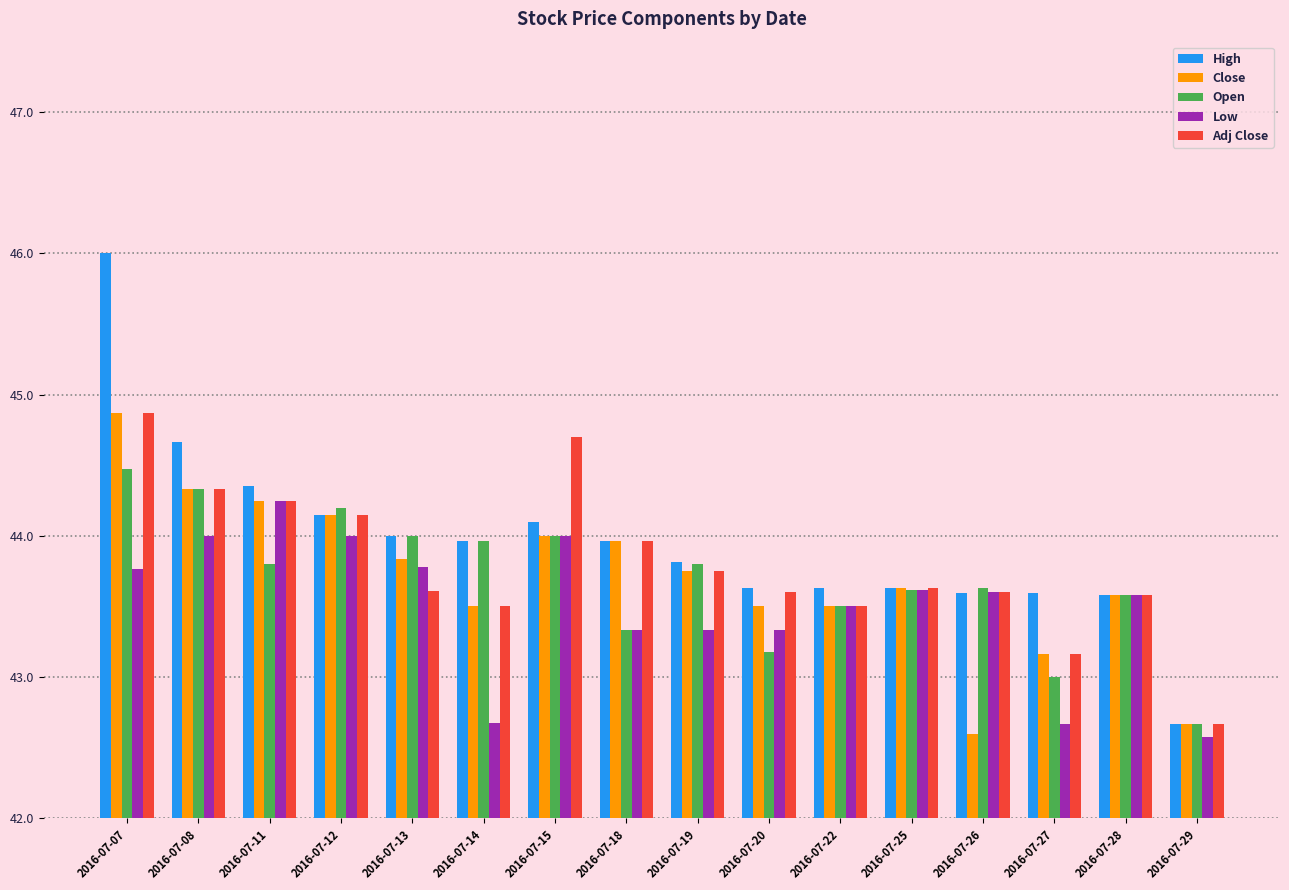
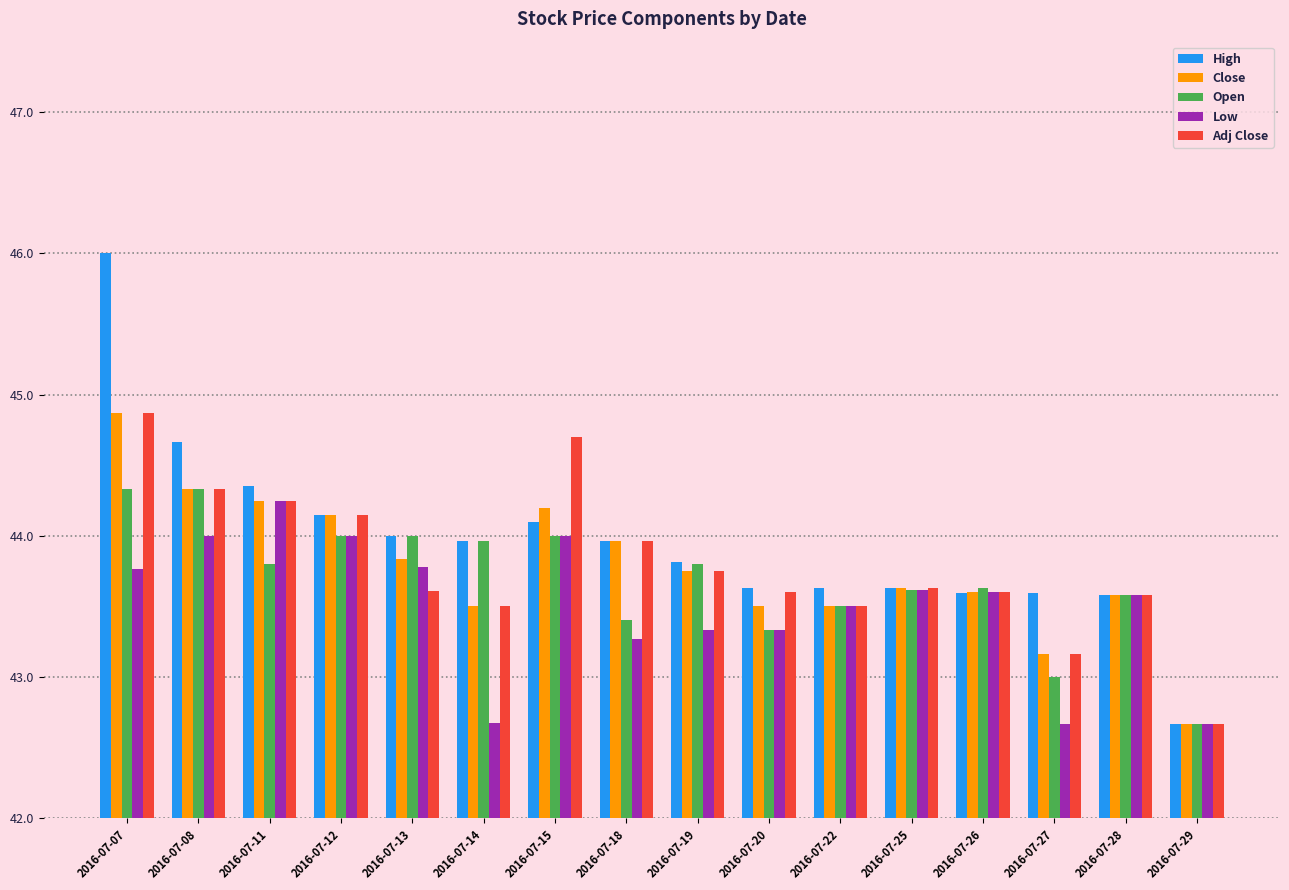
Open, 2016-07-07: 44.47 -> 44.33
Open, 2016-07-12: 44.2 -> 44.0
Close, 2016-07-15: 44.0 -> 44.2
Open, 2016-07-18: 43.33 -> 43.40
Low, 2016-07-18: 43.33 -> 43.27
Open, 2016-07-20: 43.18 -> 43.33
Close, 2016-07-26: 42.6 -> 43.6
Low, 2016-07-29: 42.57 -> 42.67
